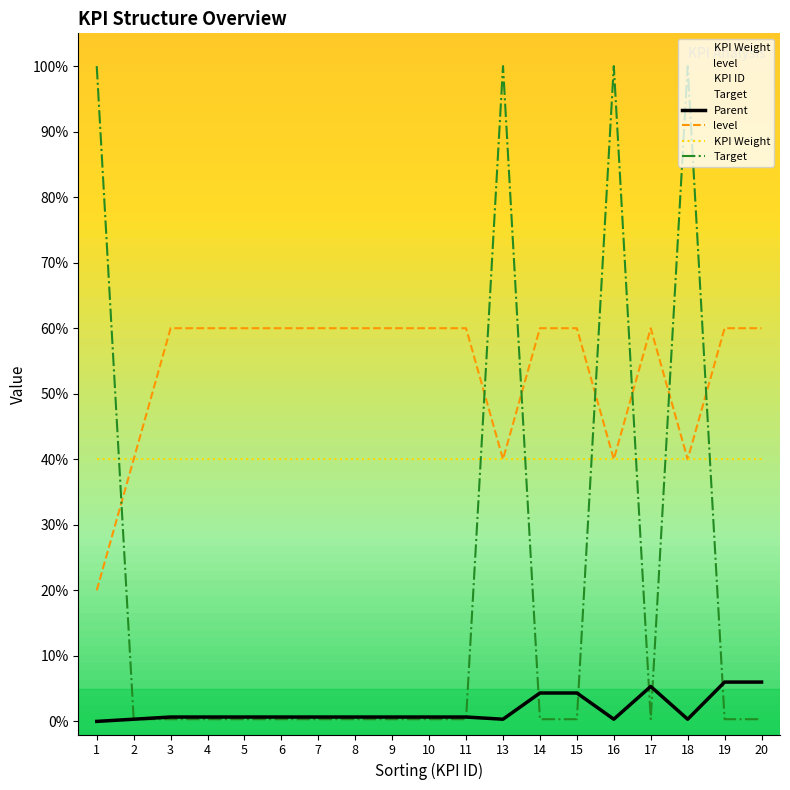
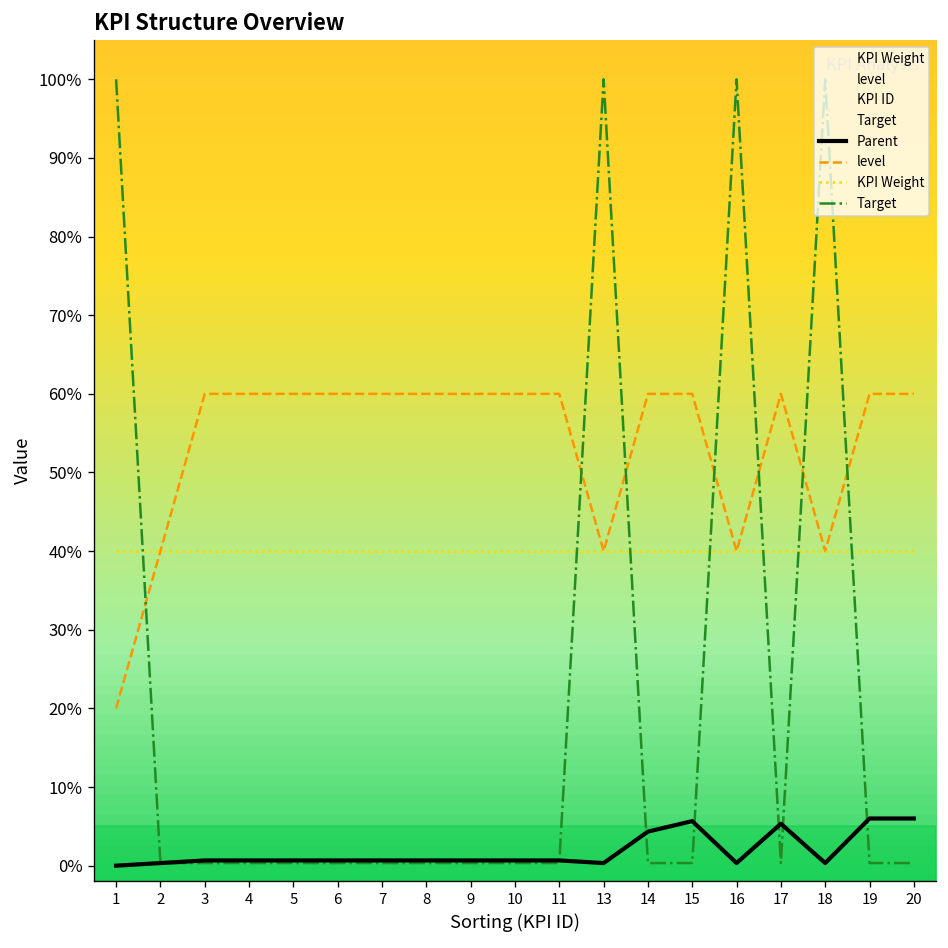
Parent, 15: 4% -> 6%
